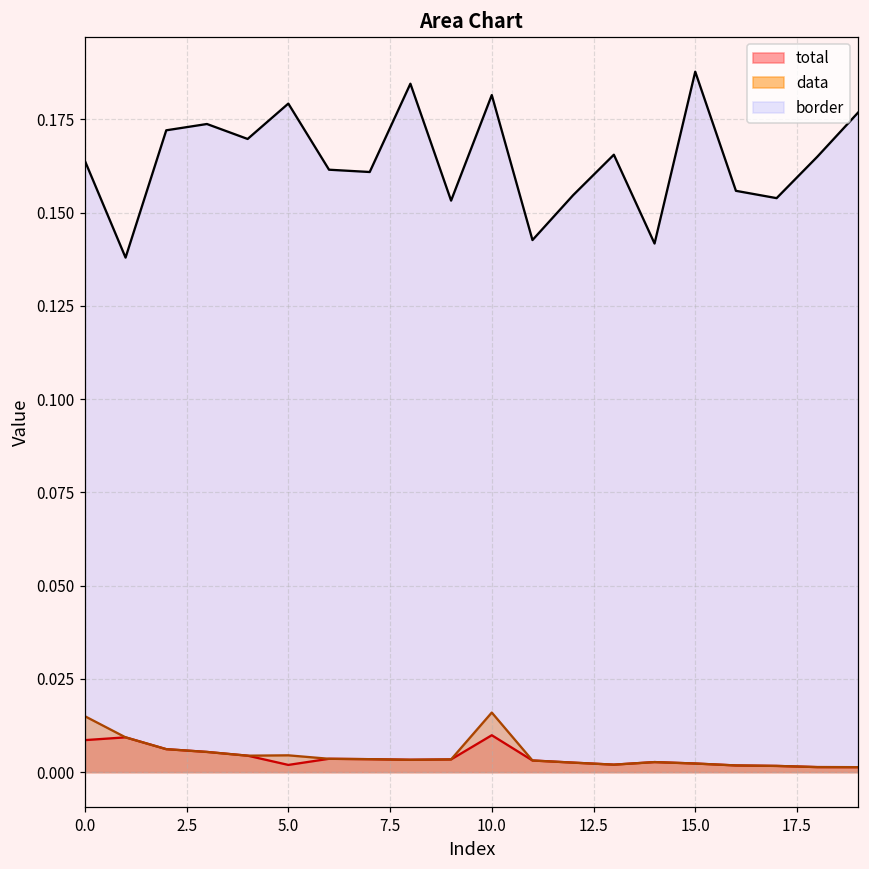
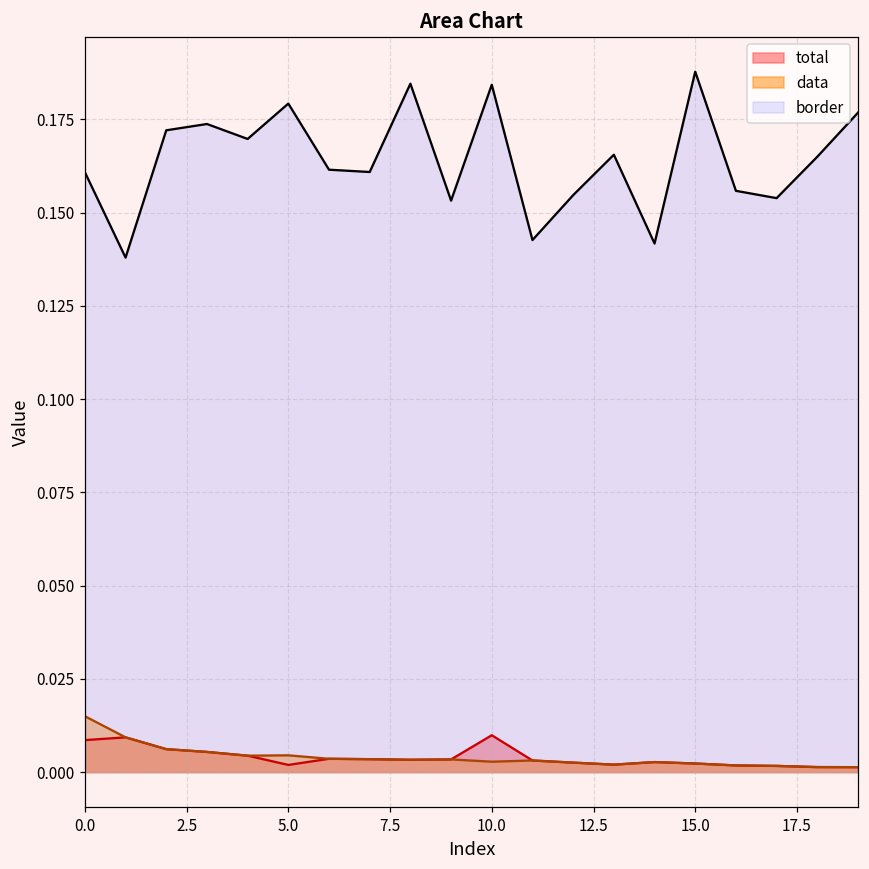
border, 0.0: 0.164 -> 0.161
data, 10.0: 0.016 -> 0.003
border, 10.0: 0.181 -> 0.184
